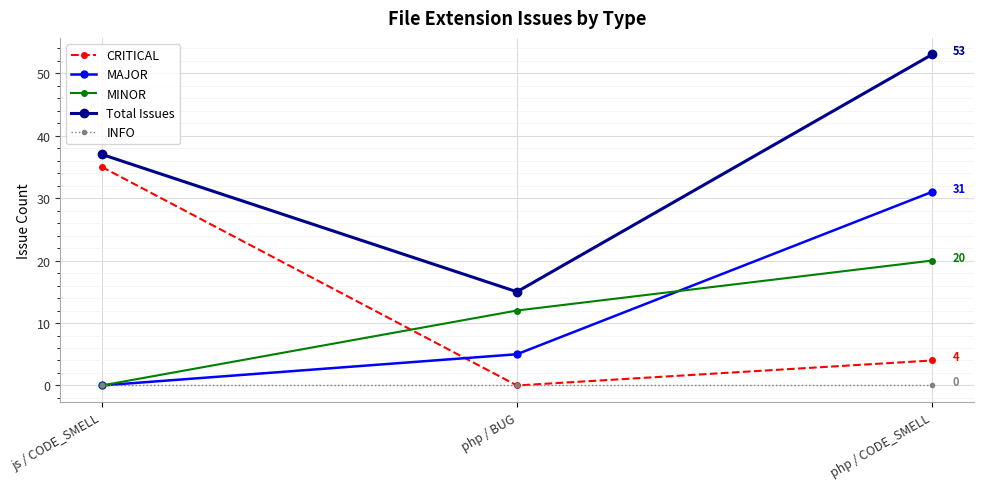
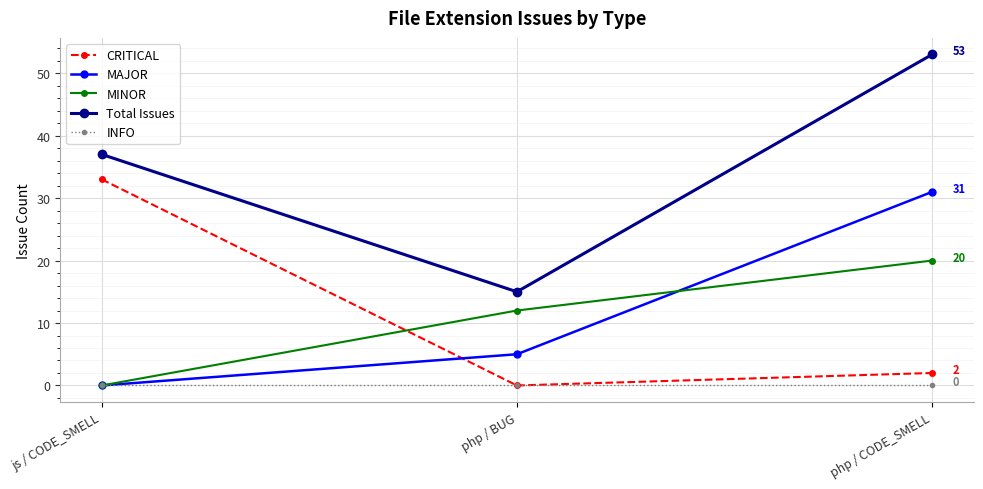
CRITICAL, js / CODE_SMELL: 35 -> 33
CRITICAL, php / CODE_SMELL: 4 -> 2
